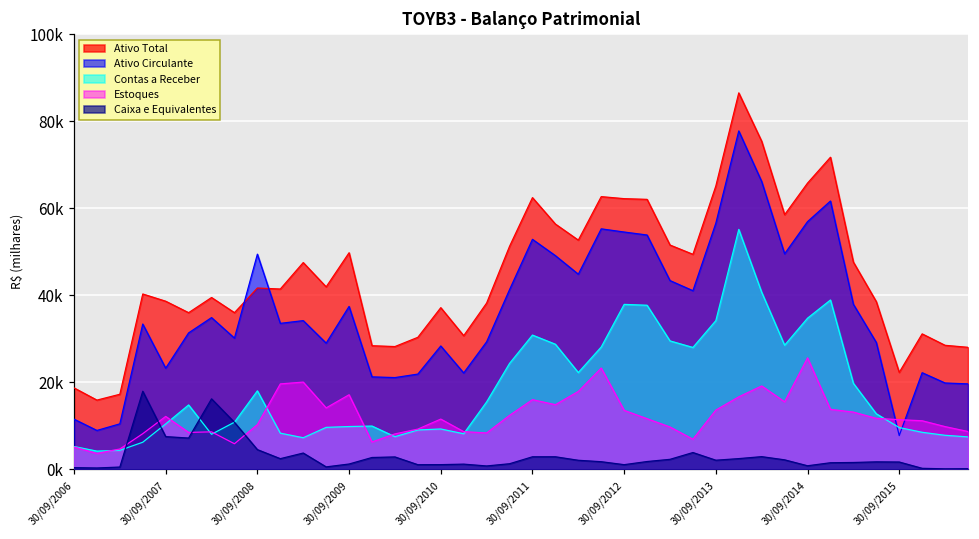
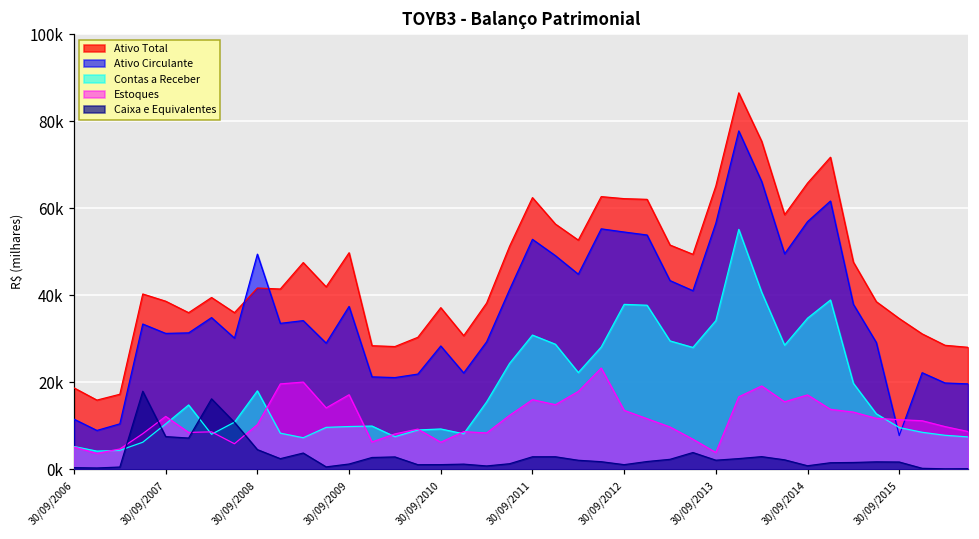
Ativo Circulante, 30/09/2007: 23000 -> 31000
Estoques, 30/09/2010: 12000 -> 6000
Estoques, 30/09/2013: 14000 -> 4000
Estoques, 30/09/2014: 26000 -> 17000
Ativo Total, 30/09/2015: 22000 -> 35000
